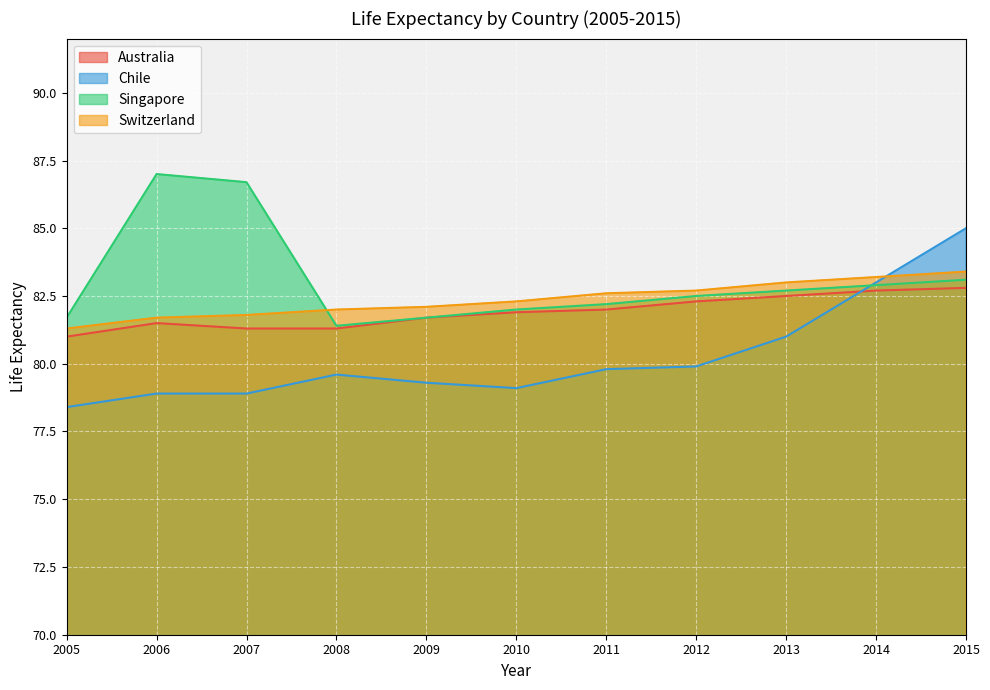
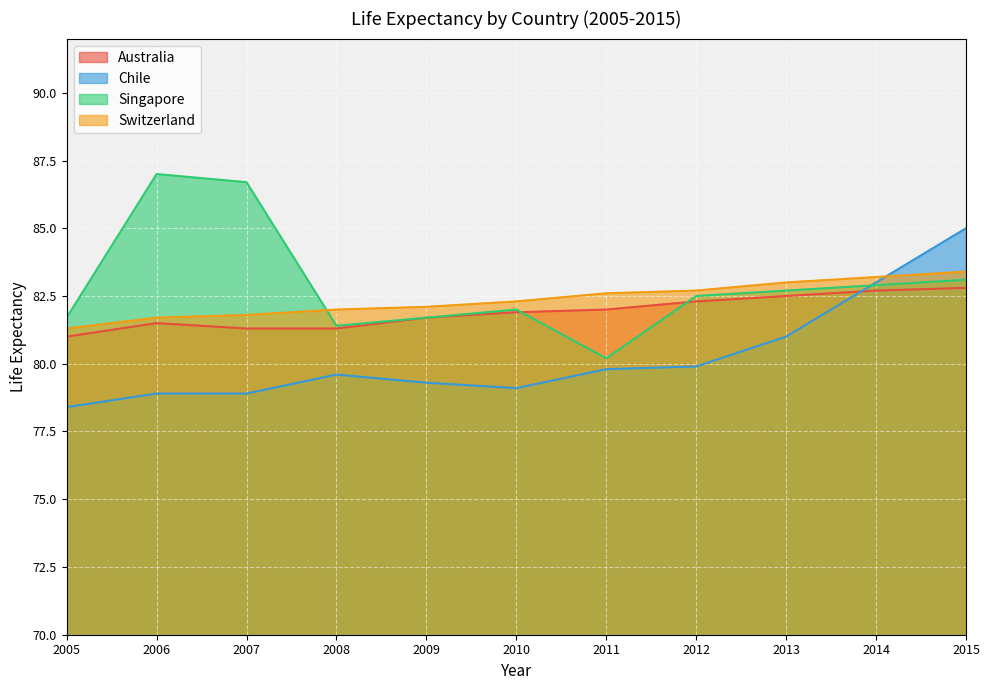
Singapore, 2011: 82.2 -> 80.2
